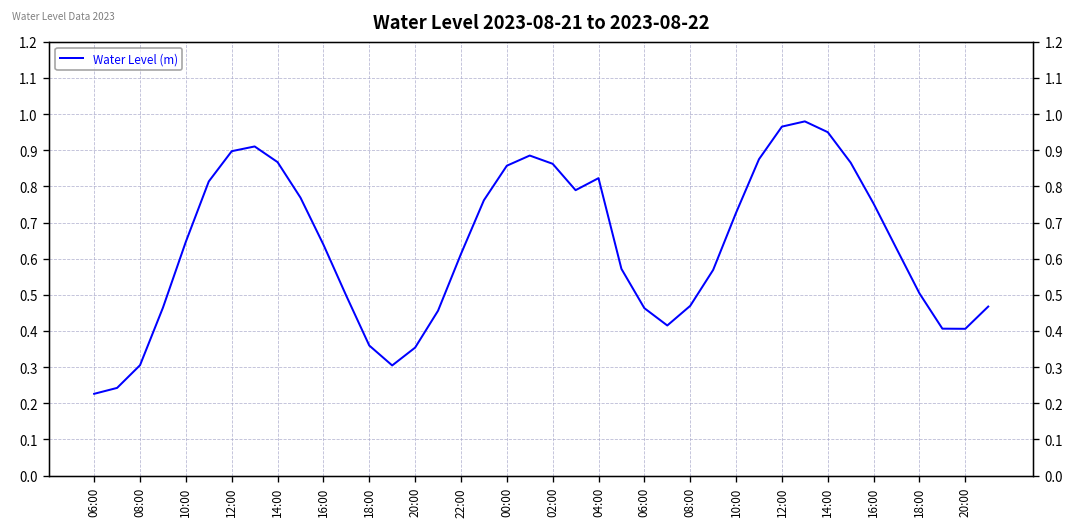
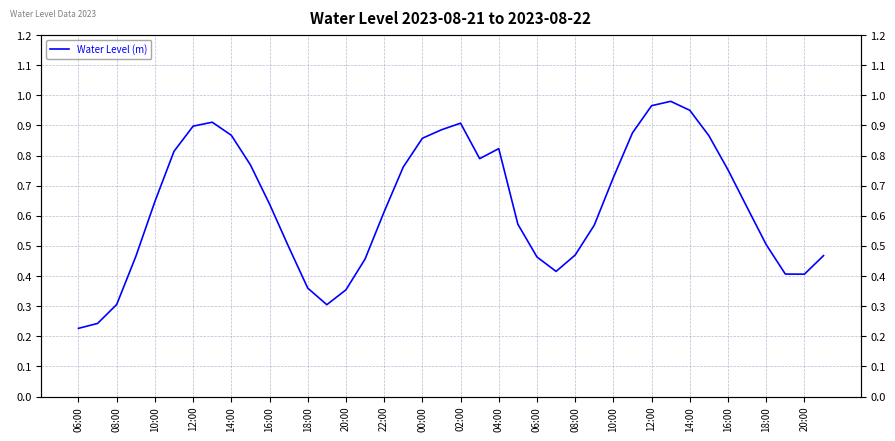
02:00: 0.86 -> 0.91
